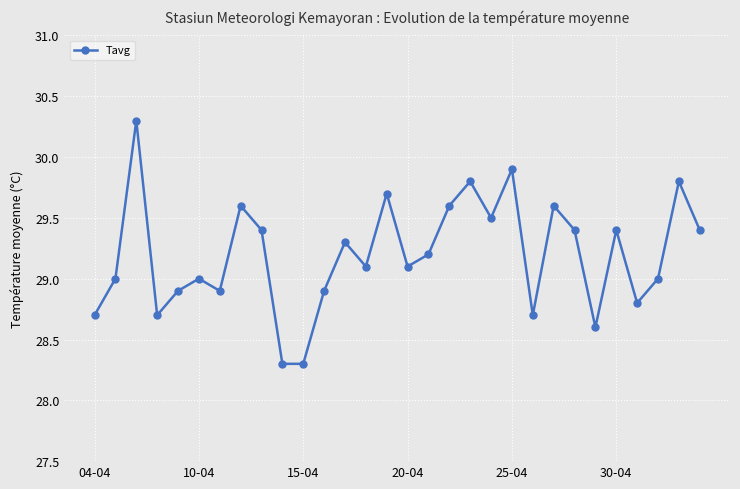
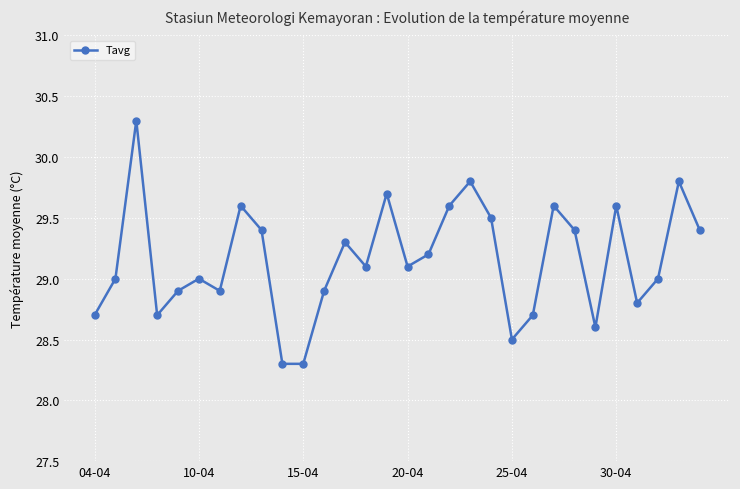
25-04: 29.9 -> 28.5
30-04: 29.4 -> 29.6
